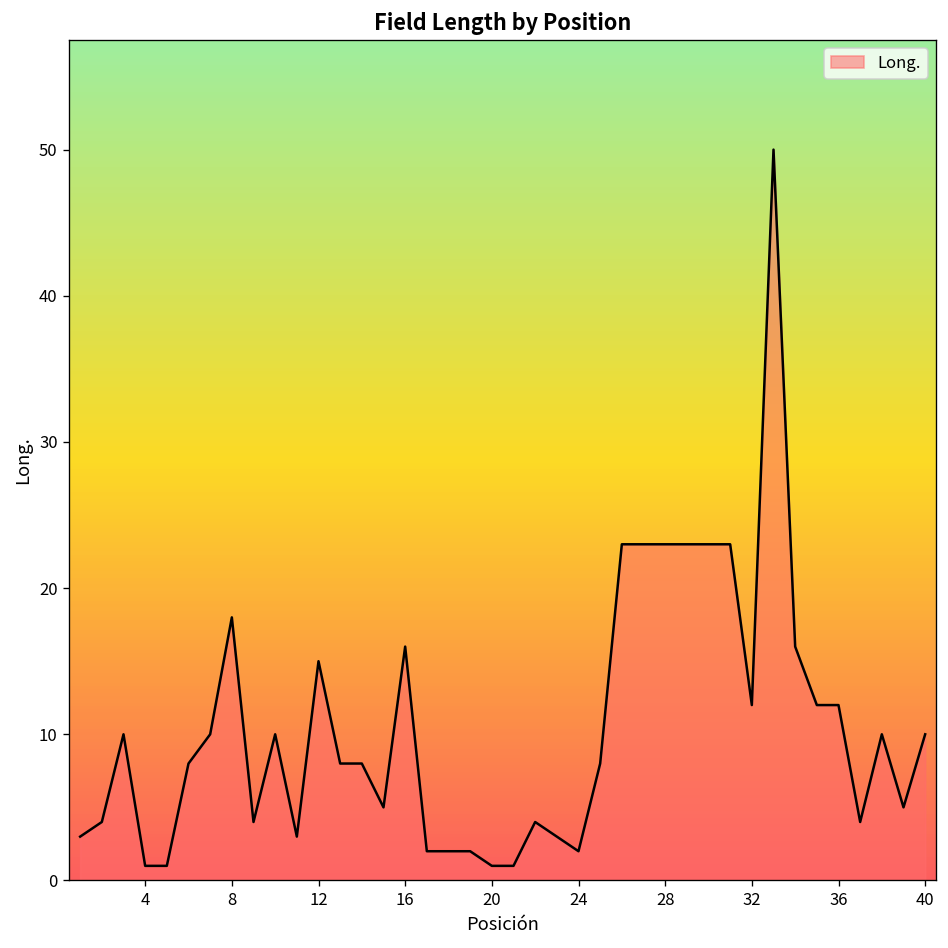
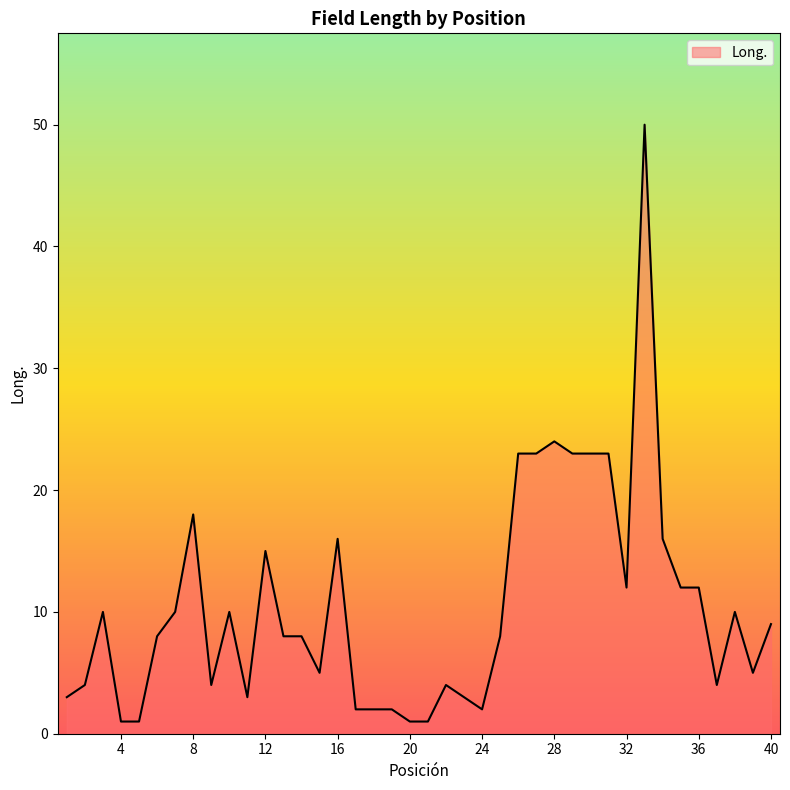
28: 23 -> 24
40: 10 -> 9
